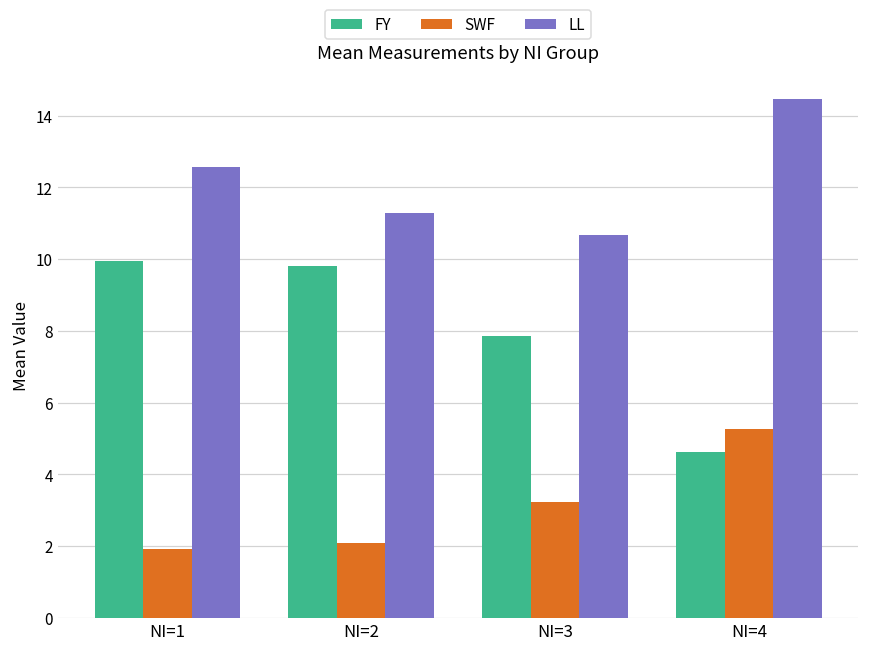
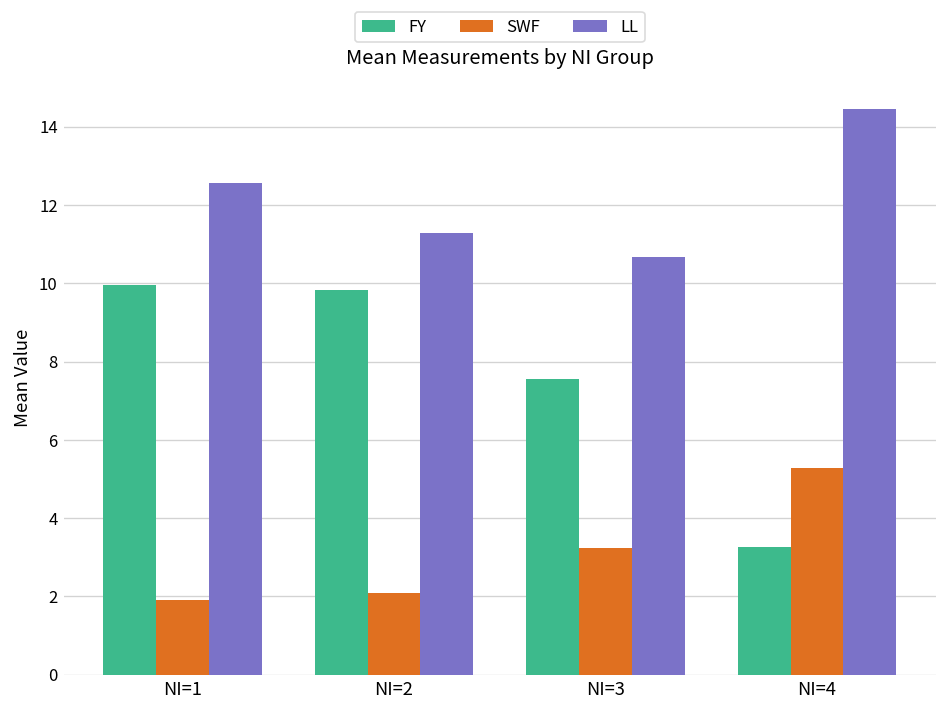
FY, NI=3: 7.9 -> 7.6
FY, NI=4: 4.6 -> 3.3
